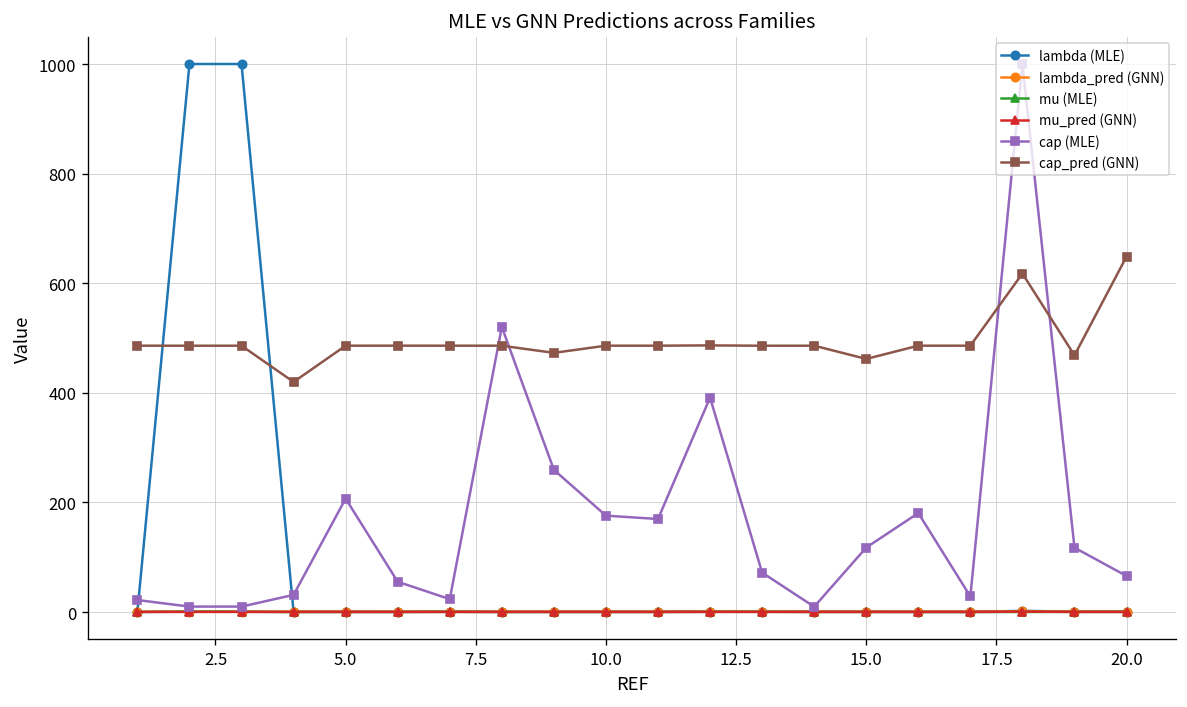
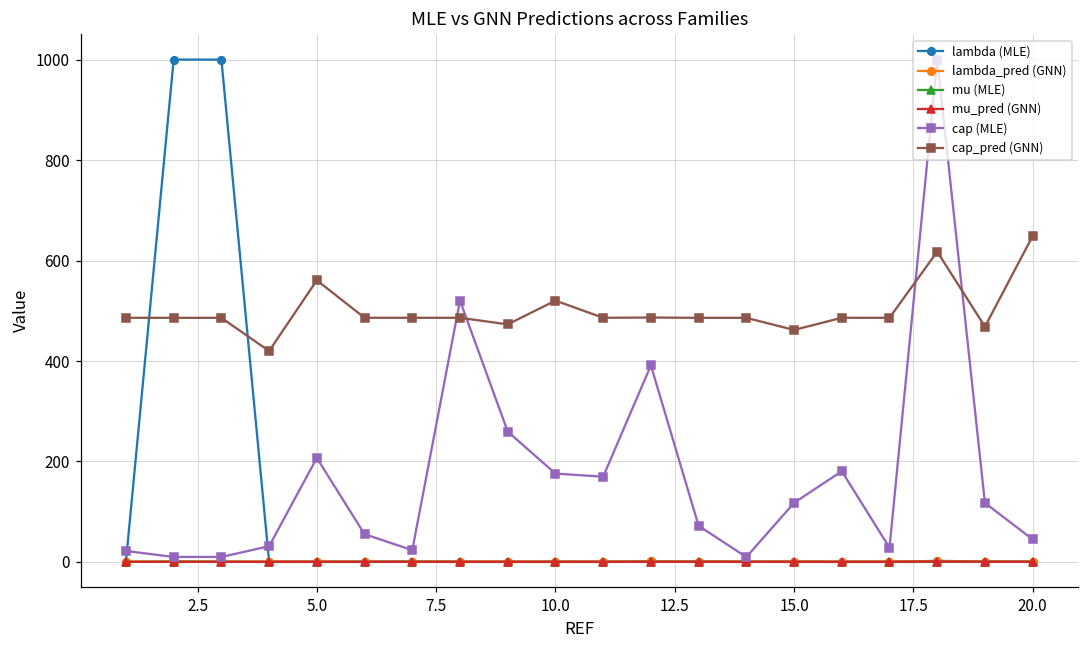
cap_pred (GNN), 5.0: 490 -> 560
cap_pred (GNN), 10.0: 490 -> 520
cap (MLE), 20.0: 70 -> 50
